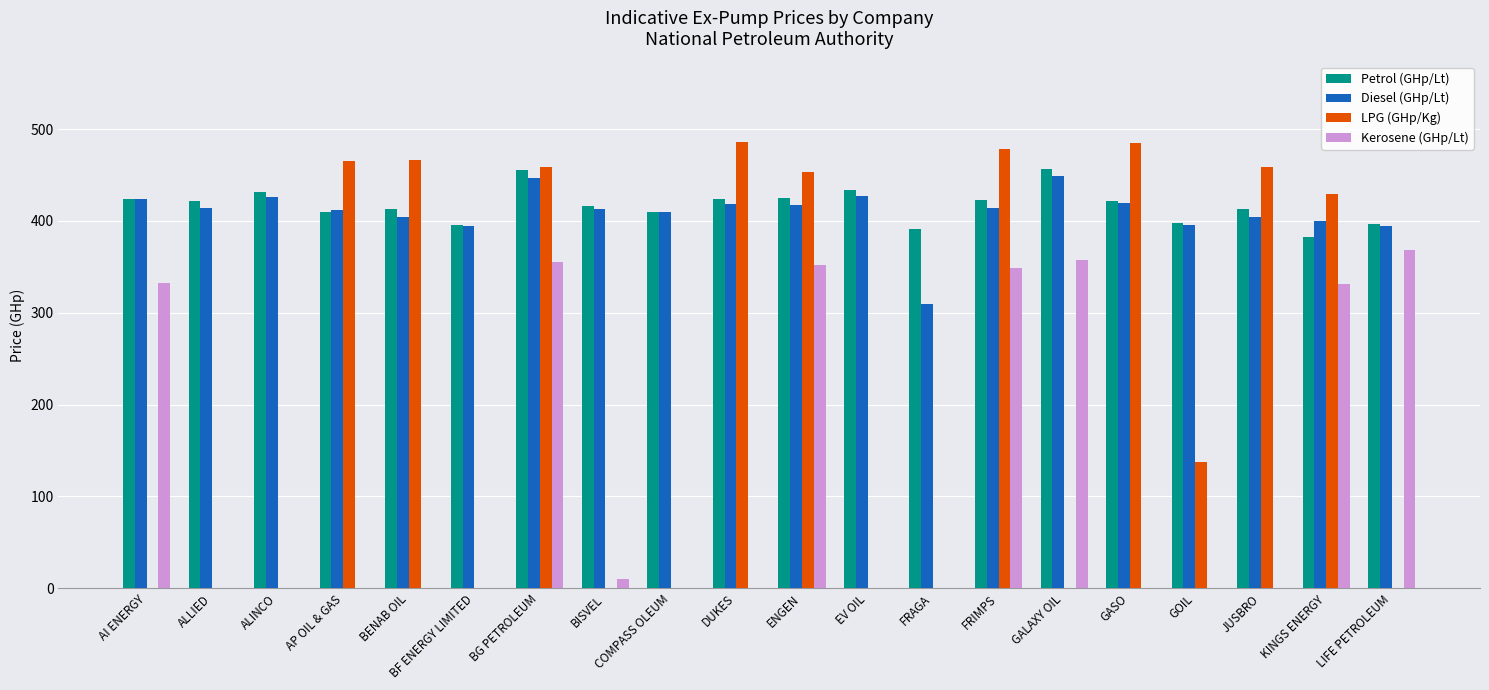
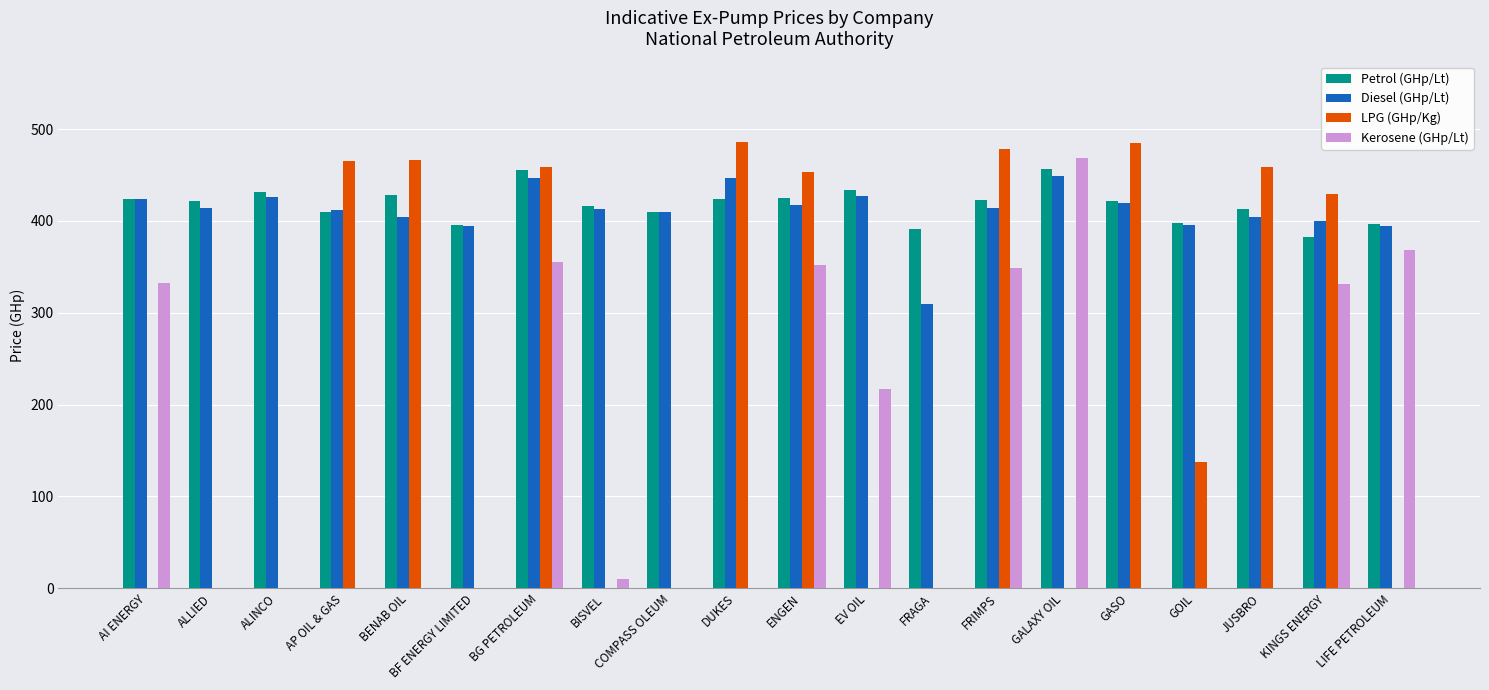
Petrol (GHp/Lt), BENAB OIL: 410 -> 430
Diesel (GHp/Lt), DUKES: 420 -> 450
Kerosene (GHp/Lt), EV OIL: 0 -> 220
Kerosene (GHp/Lt), GALAXY OIL: 360 -> 470
